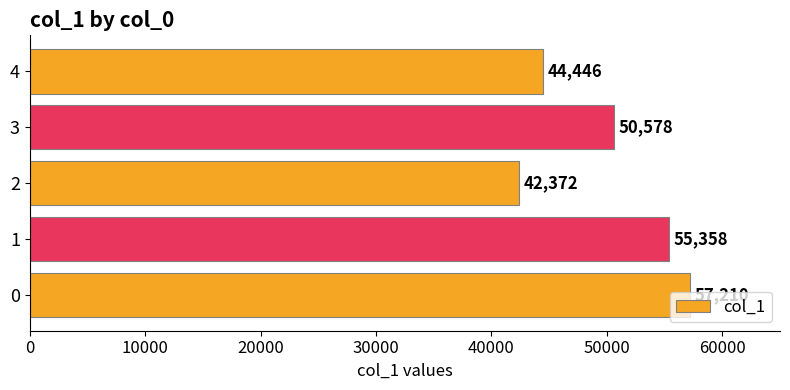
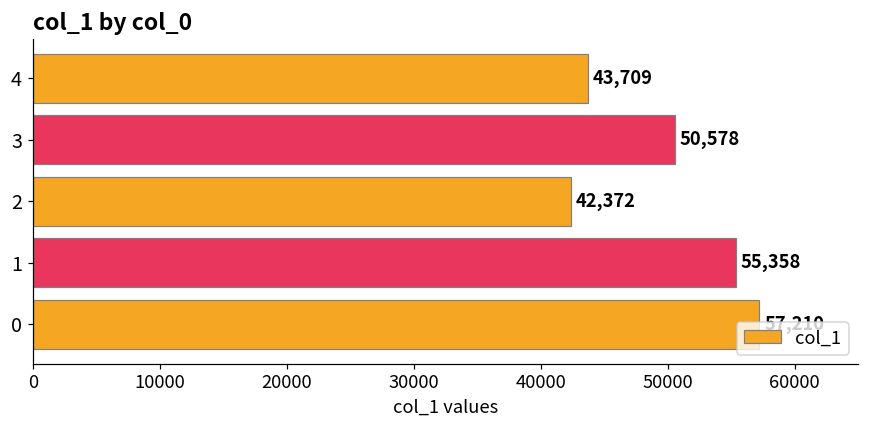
4: 44,446 -> 43,709
